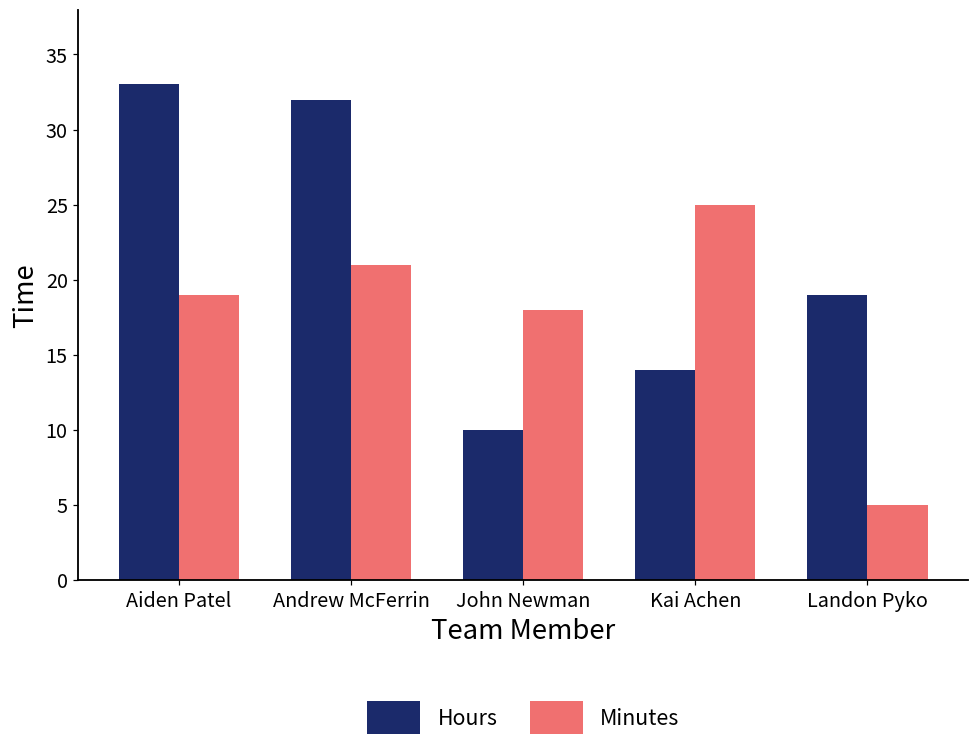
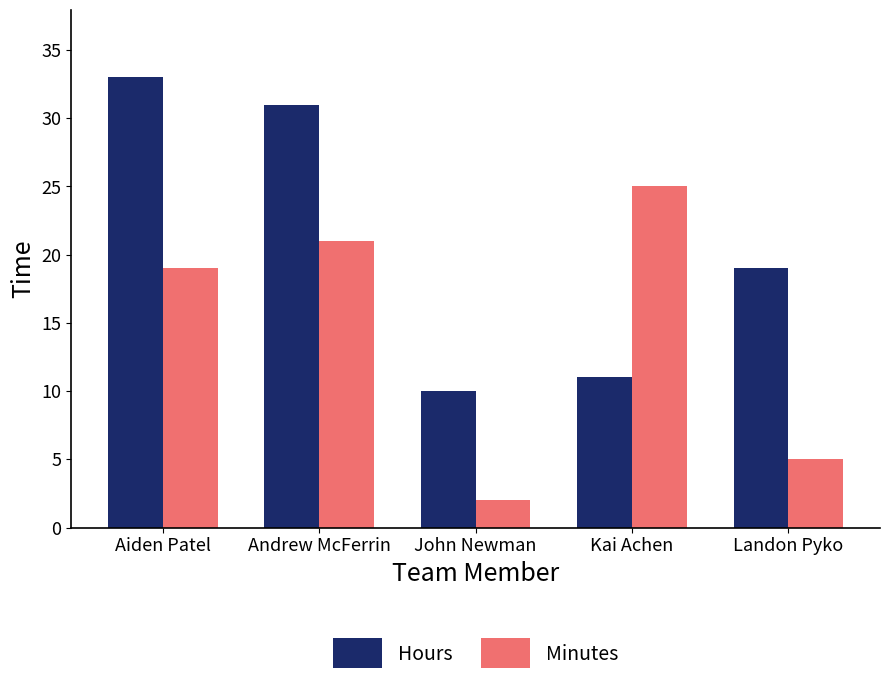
Hours, Andrew McFerrin: 32 -> 31
Minutes, John Newman: 18 -> 2
Hours, Kai Achen: 14 -> 11
